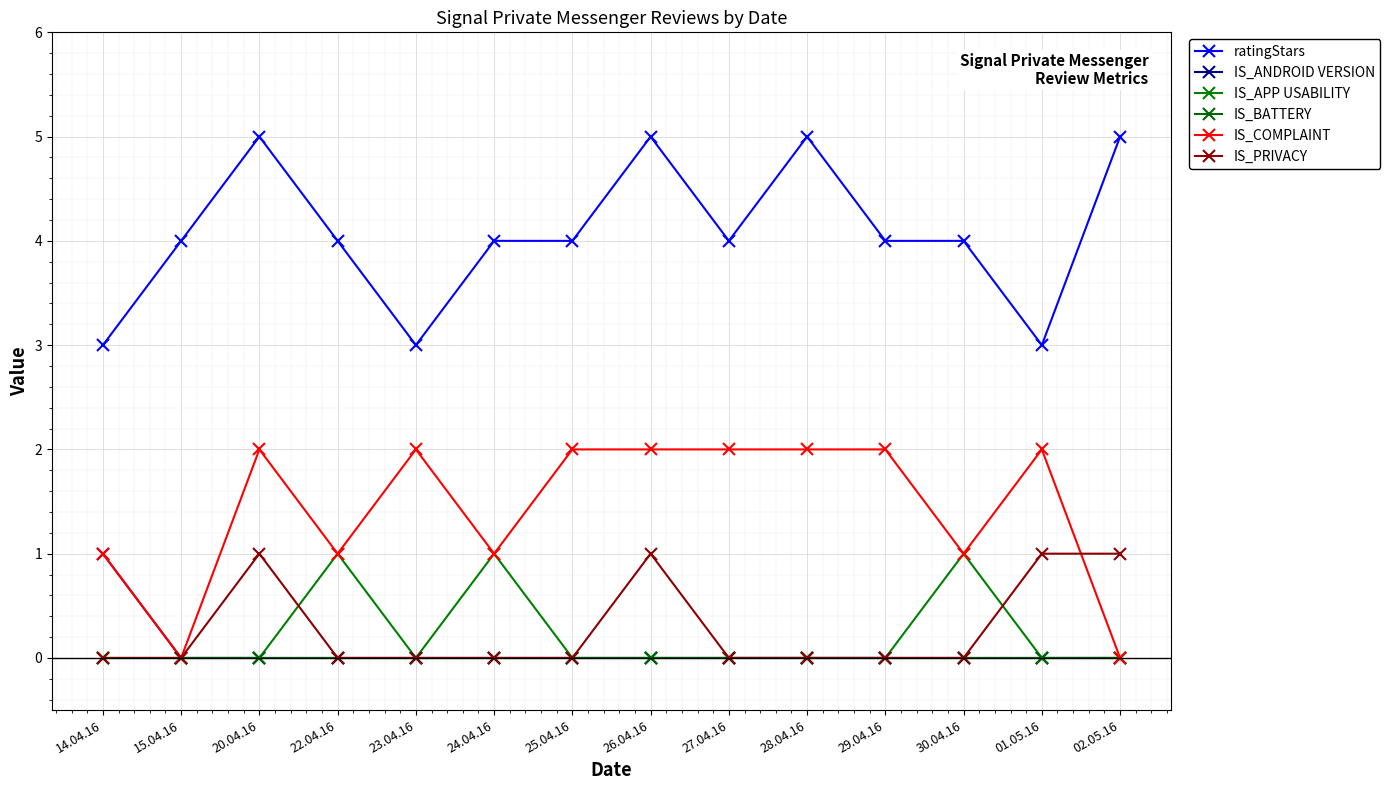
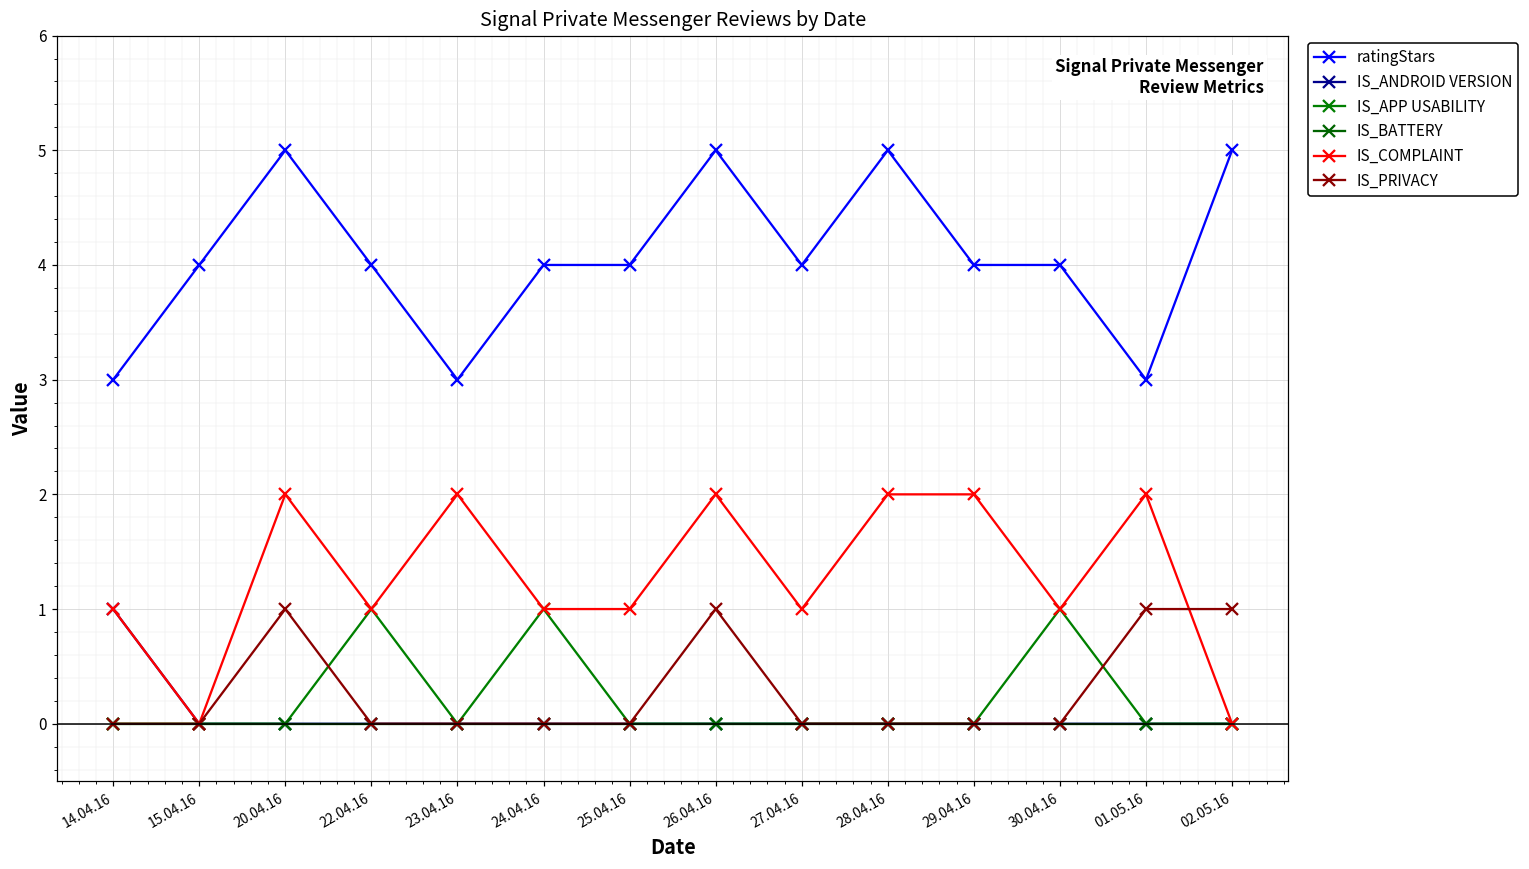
IS_COMPLAINT, 25.04.16: 2 -> 1
IS_COMPLAINT, 27.04.16: 2 -> 1
